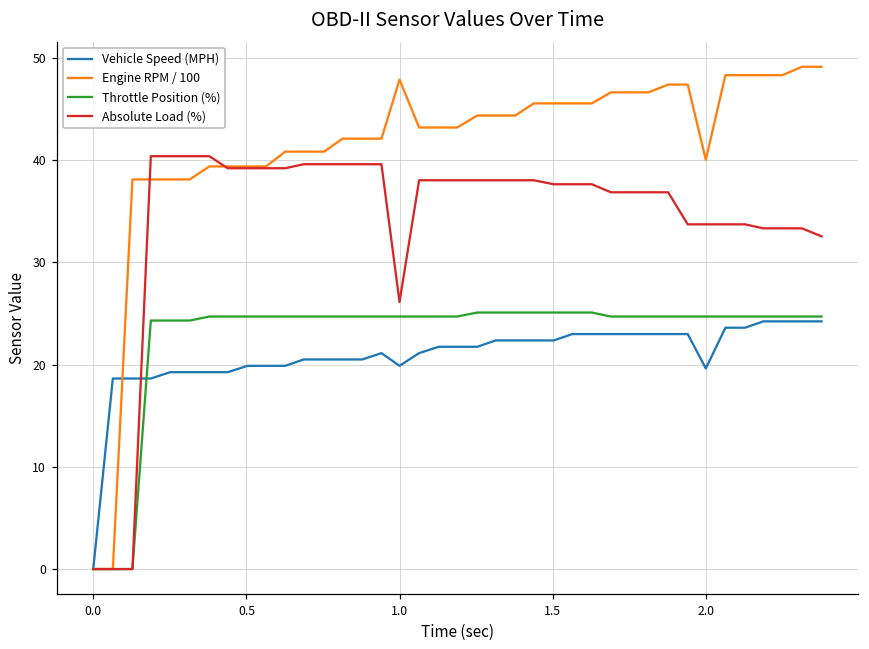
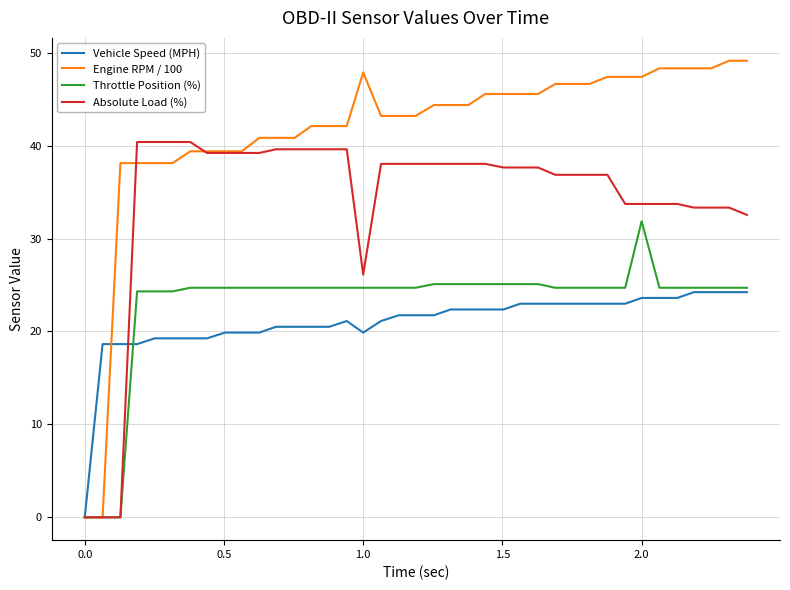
Vehicle Speed (MPH), 2.0: 20 -> 24
Engine RPM / 100, 2.0: 40 -> 47
Throttle Position (%), 2.0: 25 -> 32
